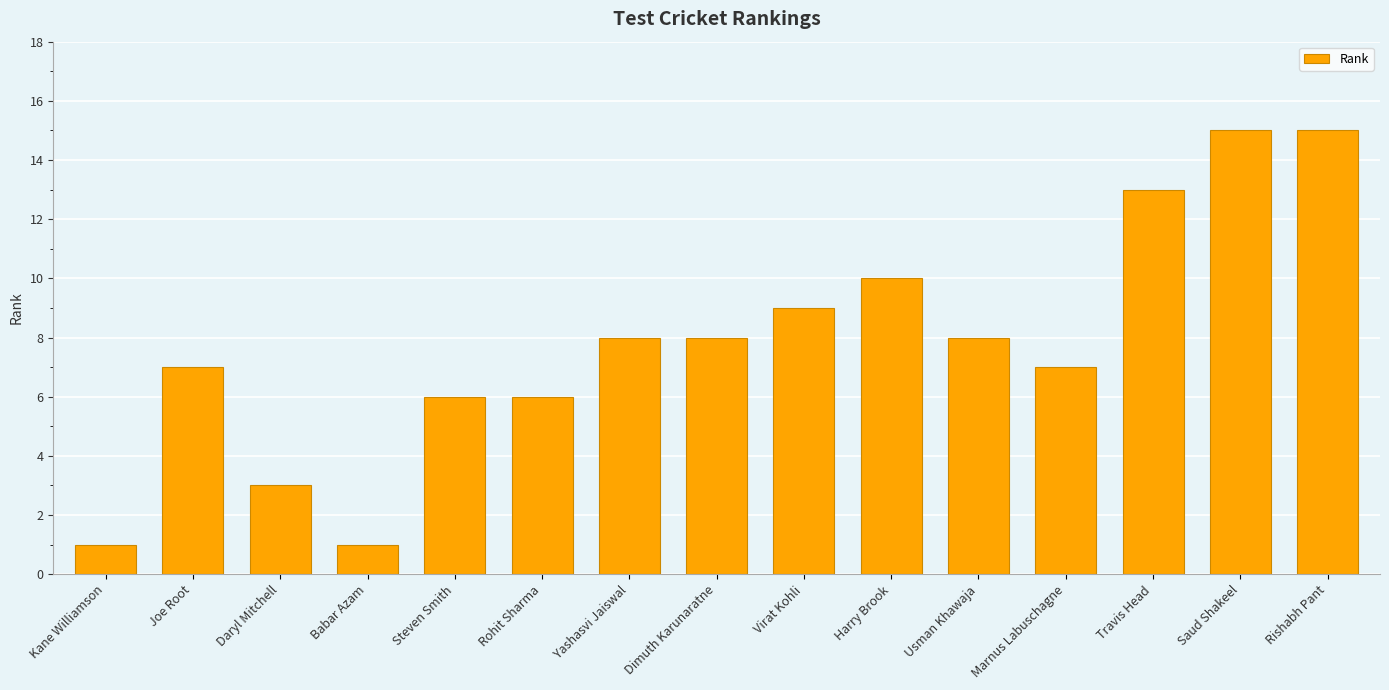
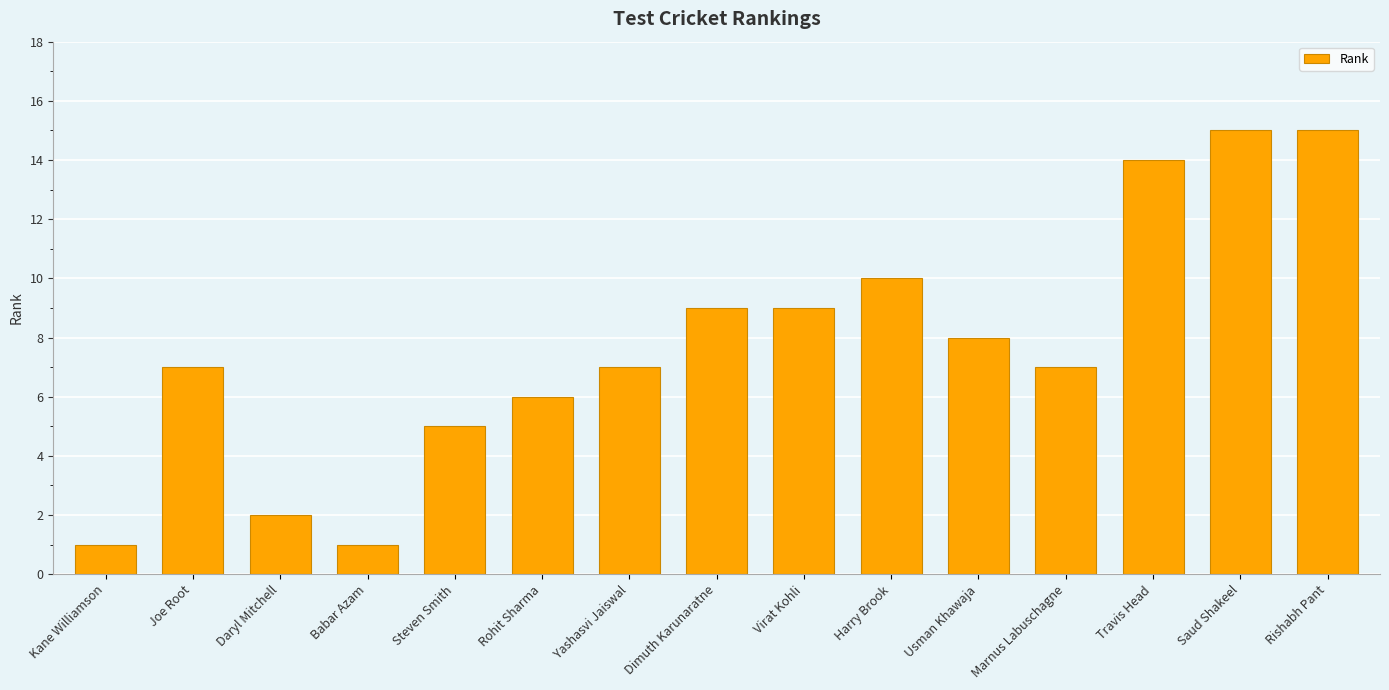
Daryl Mitchell: 3 -> 2
Steven Smith: 6 -> 5
Yashasvi Jaiswal: 8 -> 7
Dimuth Karunaratne: 8 -> 9
Travis Head: 13 -> 14
